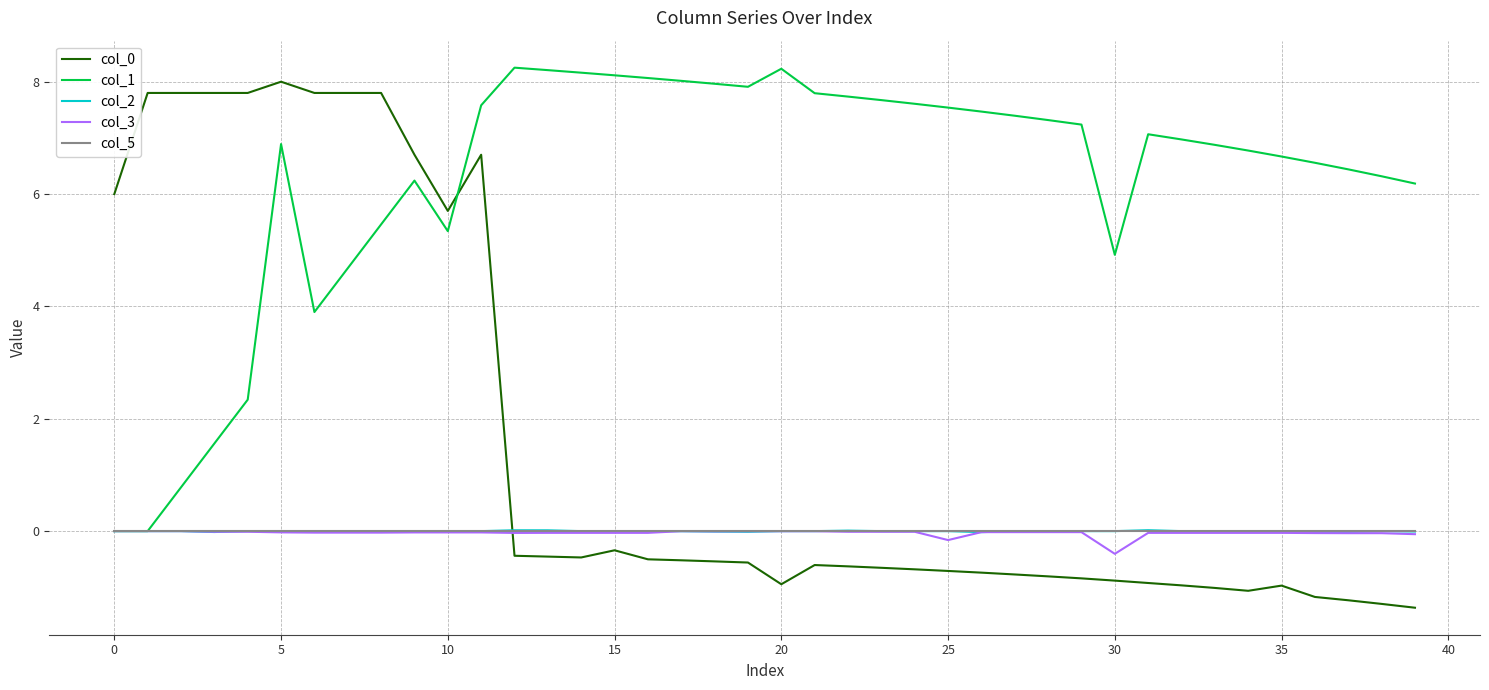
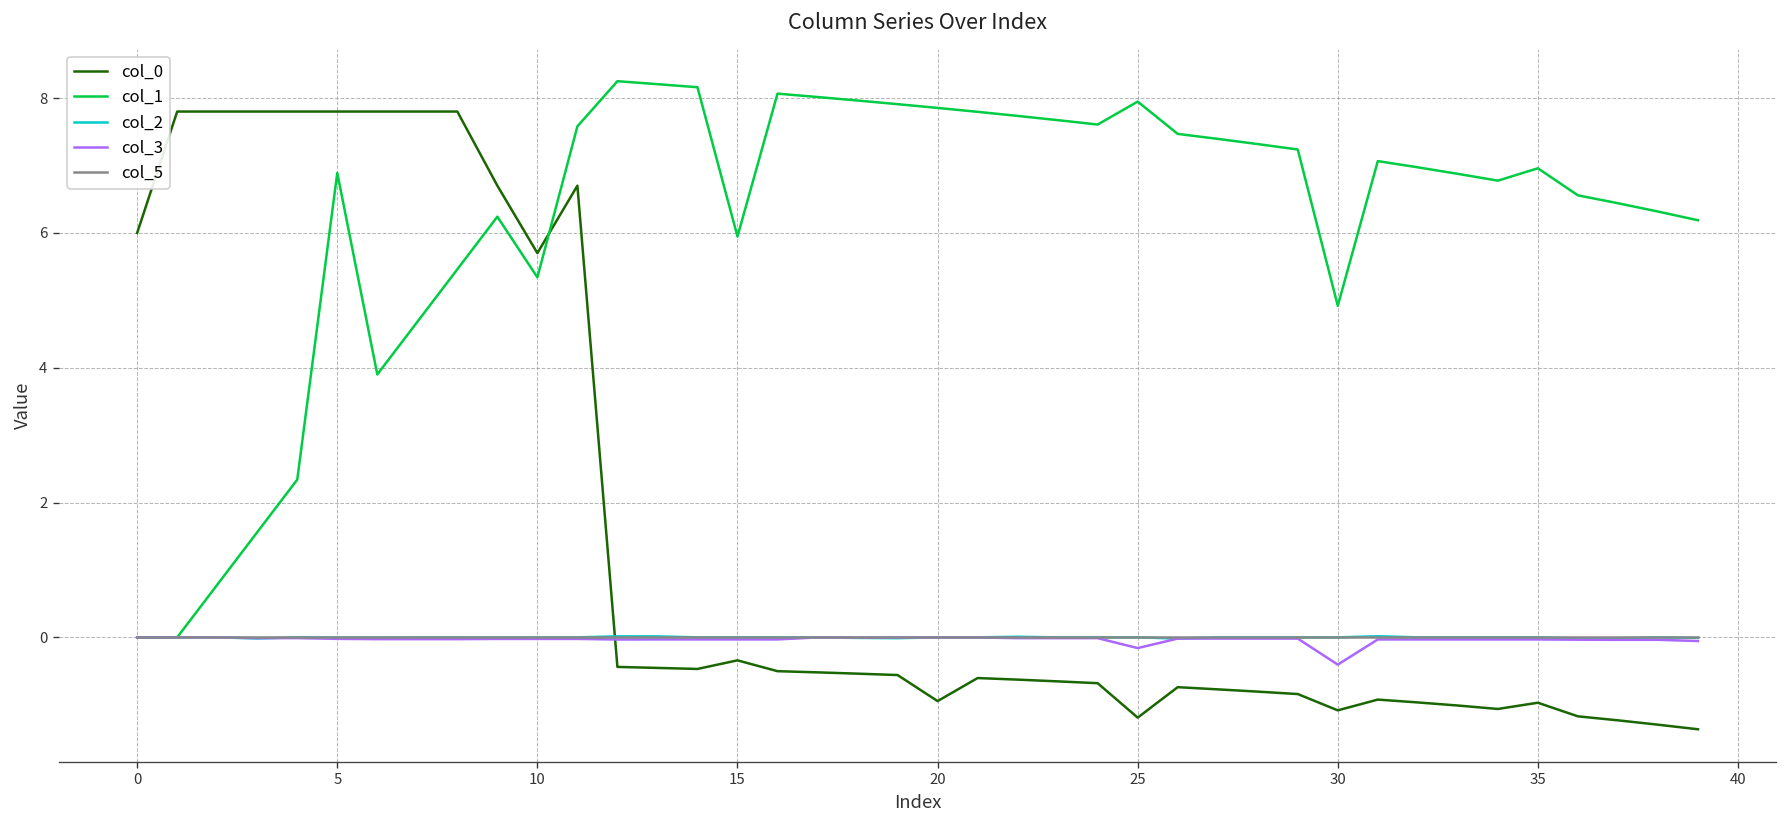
col_0, 5: 8.0 -> 7.8
col_1, 15: 8.1 -> 5.9
col_1, 20: 8.2 -> 7.9
col_0, 25: -0.7 -> -1.2
col_1, 25: 7.5 -> 7.9
col_0, 30: -0.9 -> -1.1
col_1, 35: 6.7 -> 7.0
